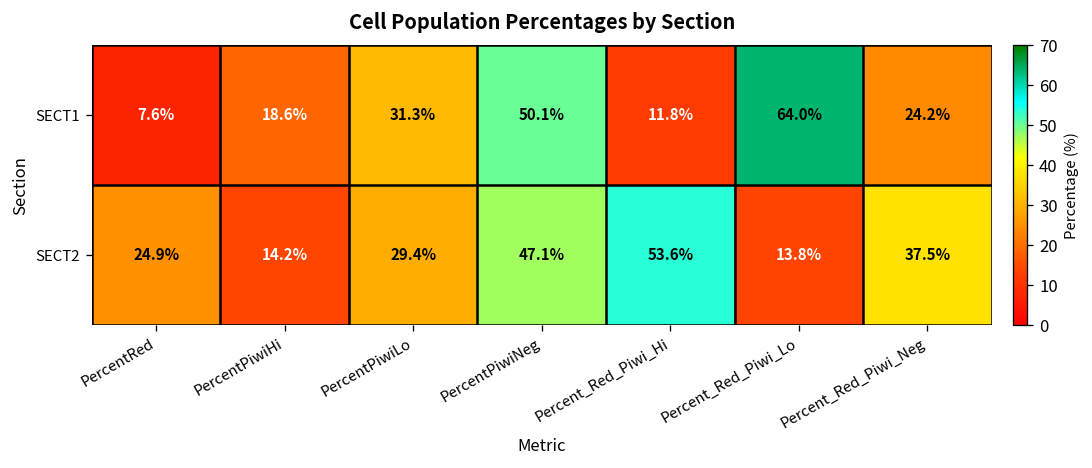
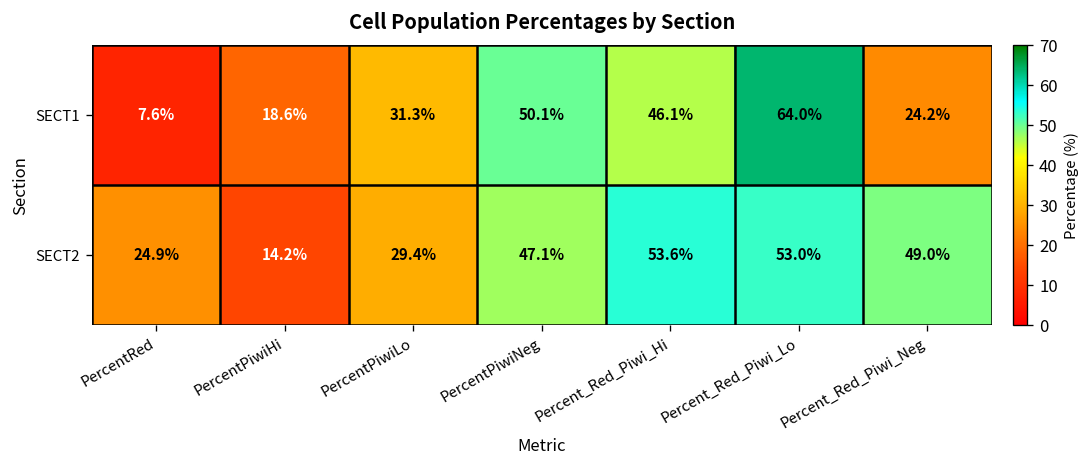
SECT1, Percent_Red_Piwi_Hi: 11.8% -> 46.1%
SECT2, Percent_Red_Piwi_Lo: 13.8% -> 53.0%
SECT2, Percent_Red_Piwi_Neg: 37.5% -> 49.0%
